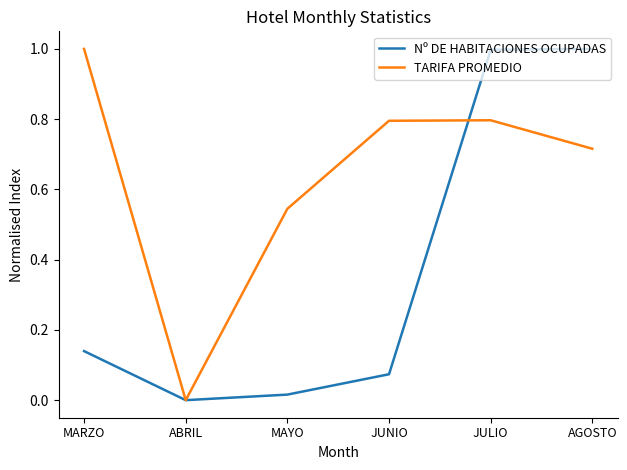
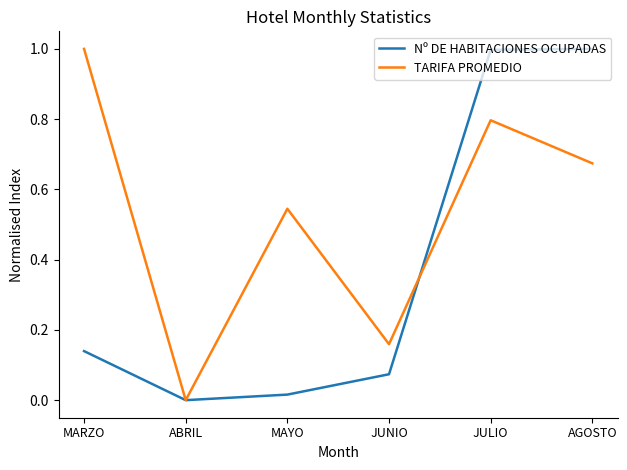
TARIFA PROMEDIO, JUNIO: 0.80 -> 0.16
TARIFA PROMEDIO, AGOSTO: 0.72 -> 0.67
